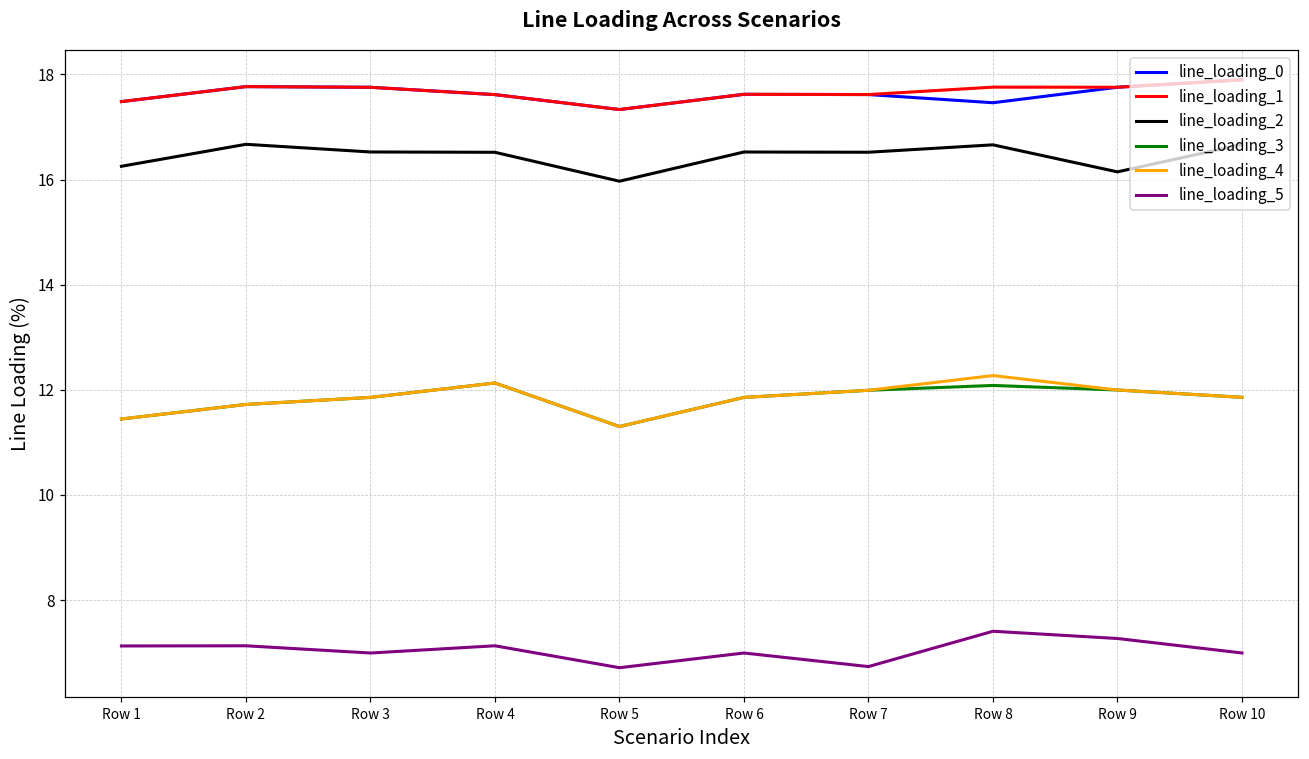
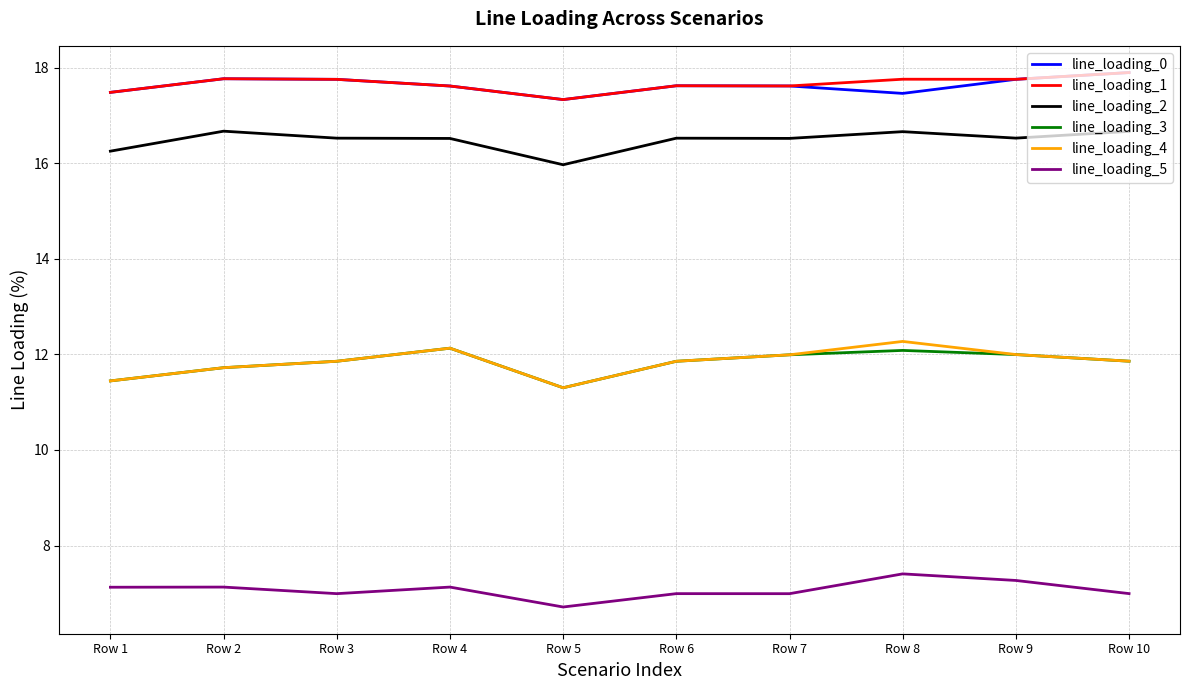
line_loading_5, Row 7: 6.7 -> 7.0
line_loading_2, Row 9: 16.1 -> 16.5
